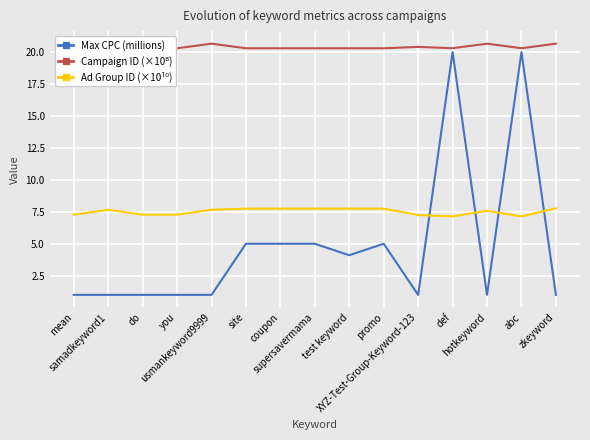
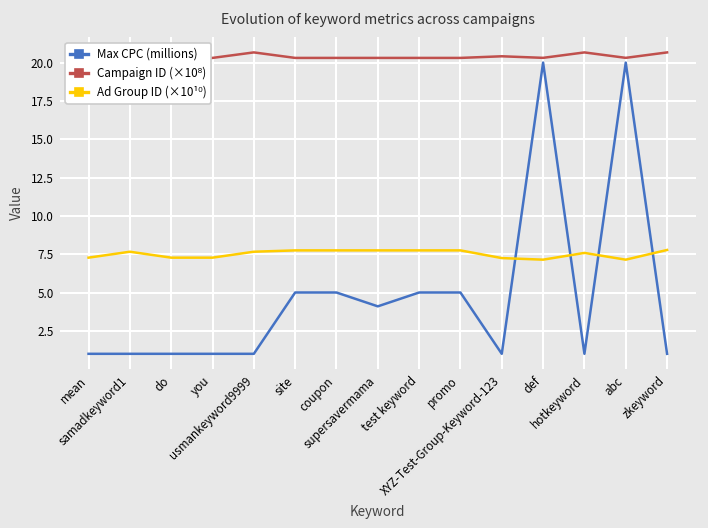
Max CPC (millions), supersavermama: 5.0 -> 4.1
Max CPC (millions), test keyword: 4.1 -> 5.0
